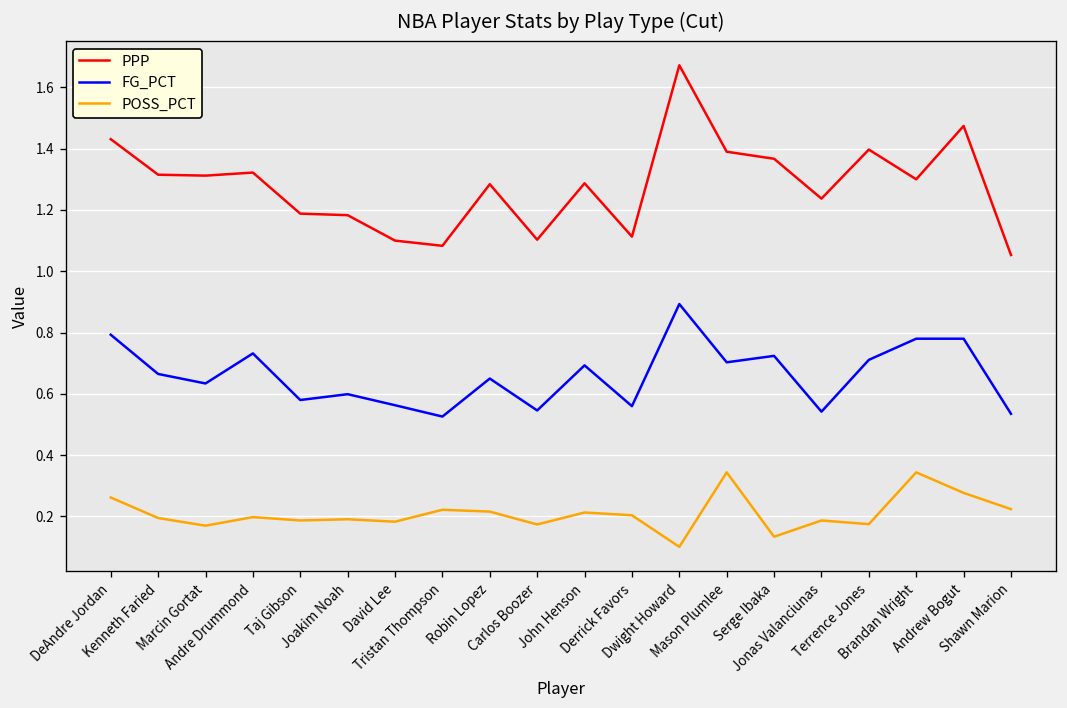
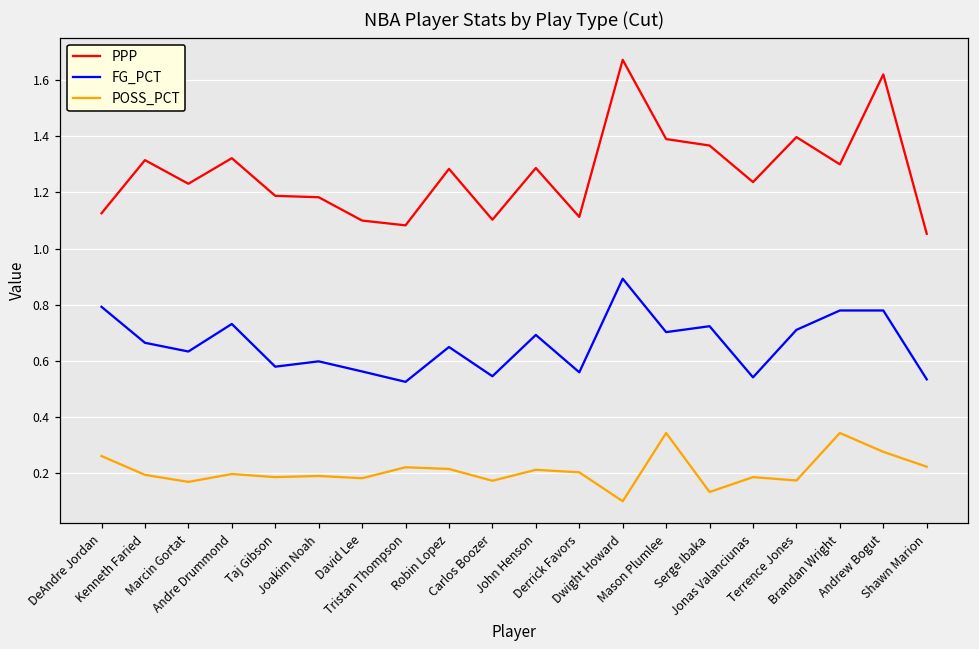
PPP, DeAndre Jordan: 1.43 -> 1.13
PPP, Marcin Gortat: 1.31 -> 1.23
PPP, Andrew Bogut: 1.47 -> 1.62
